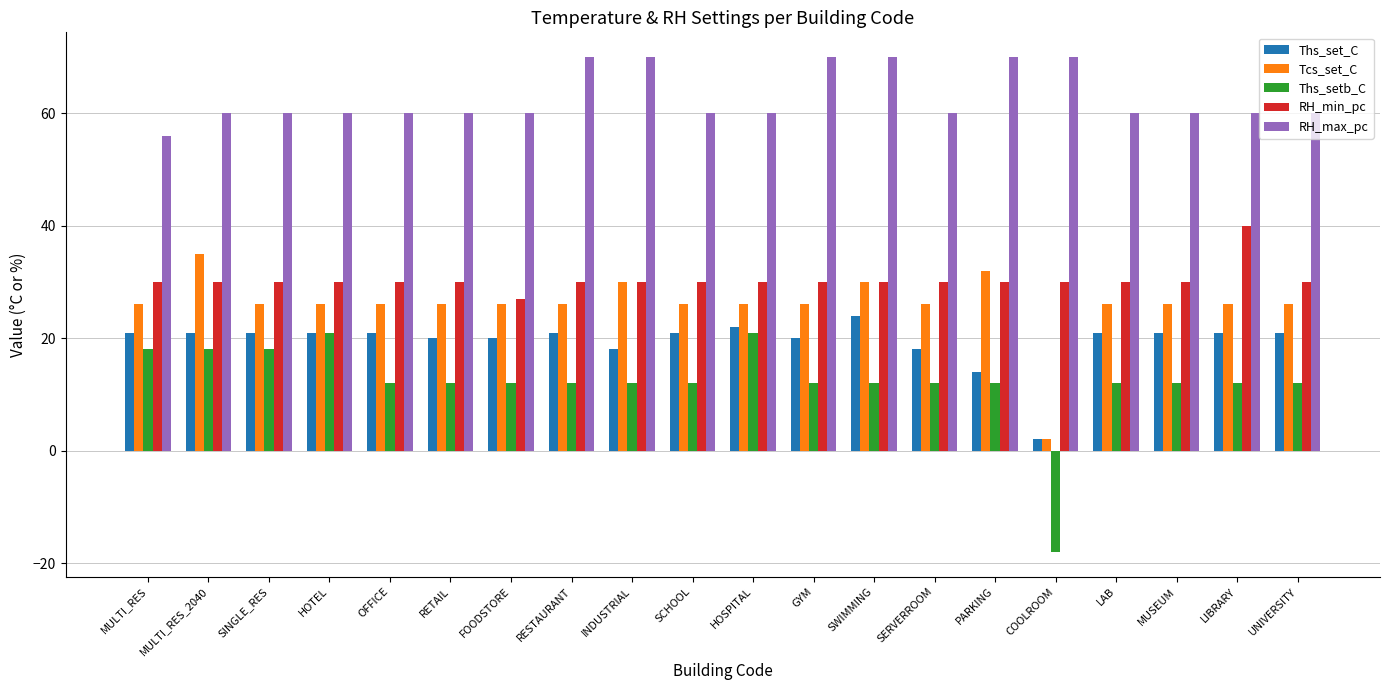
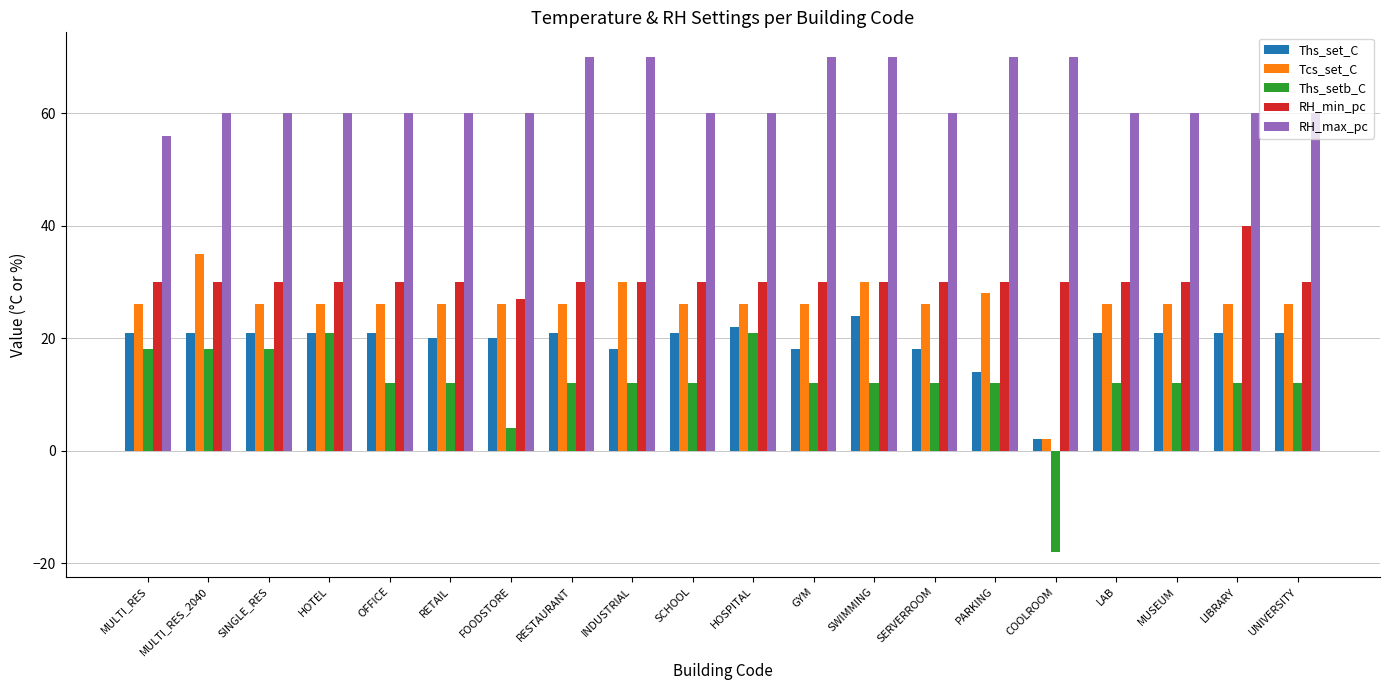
Ths_setb_C, FOODSTORE: 12 -> 4
Ths_set_C, GYM: 20 -> 18
Tcs_set_C, PARKING: 32 -> 28
